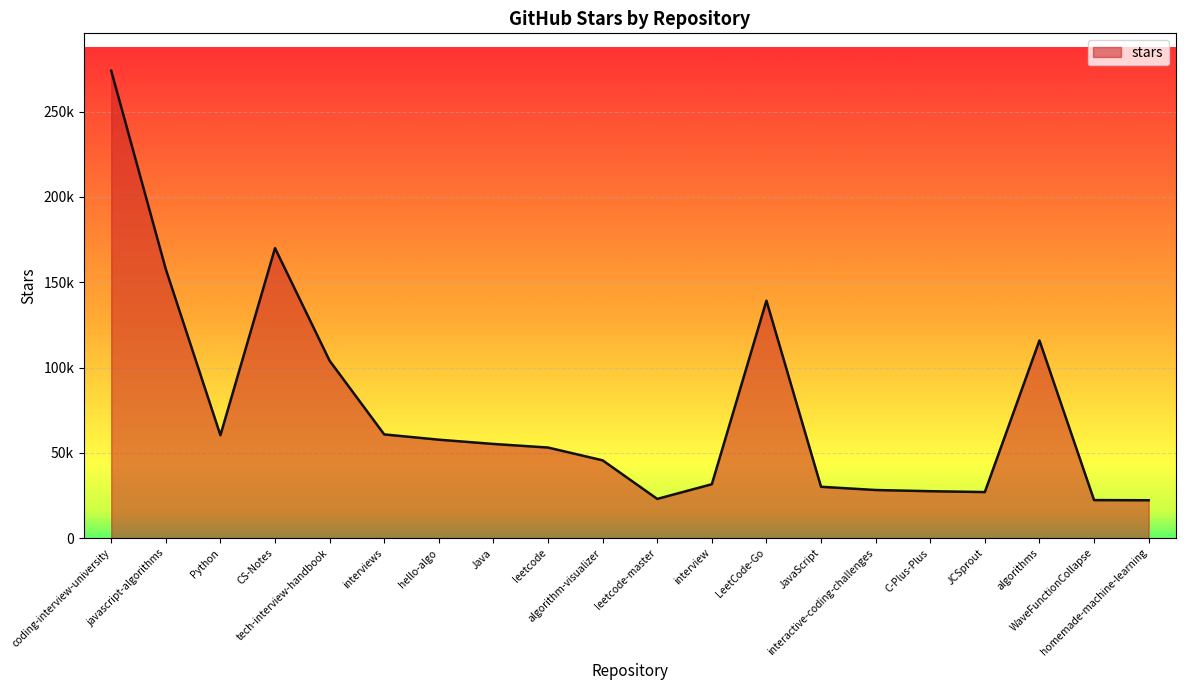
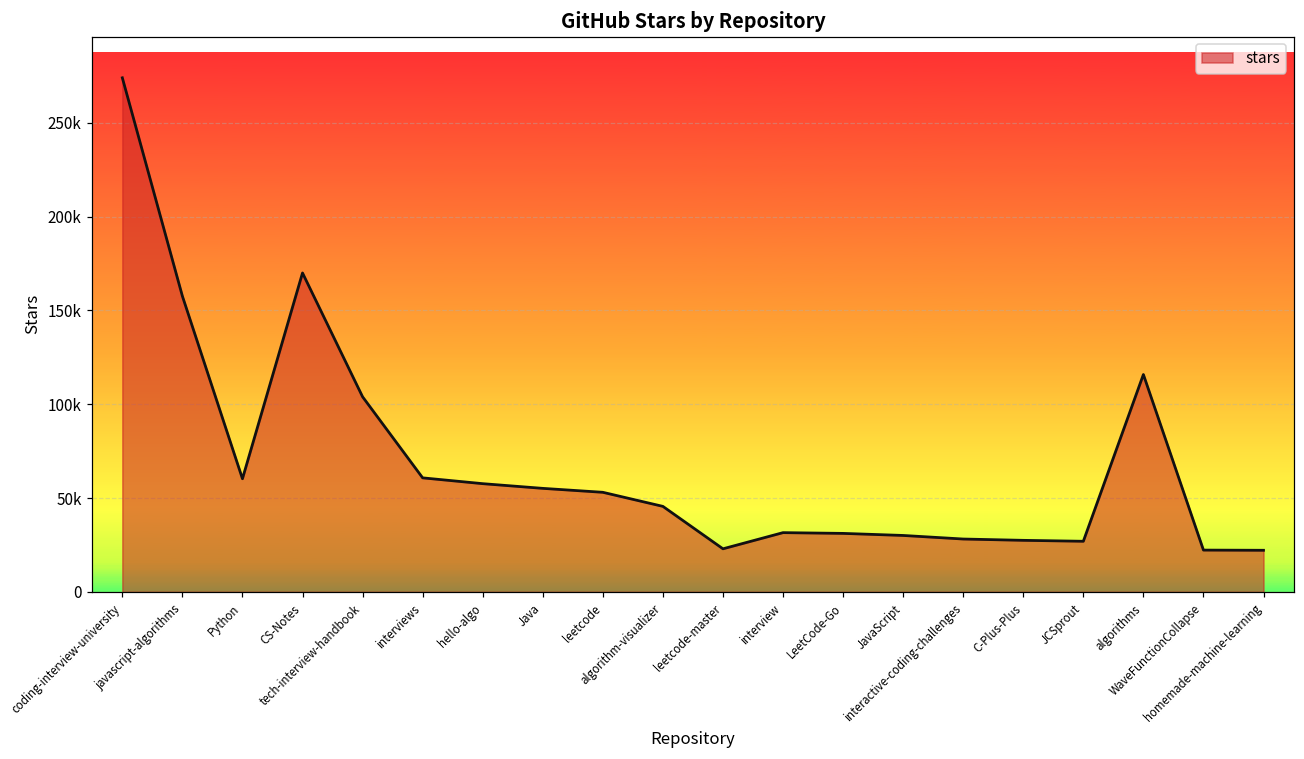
LeetCode-Go: 139000 -> 31000
